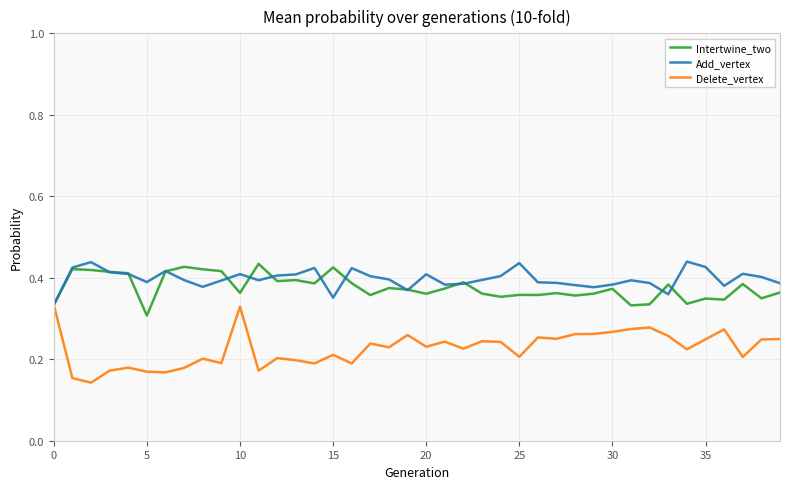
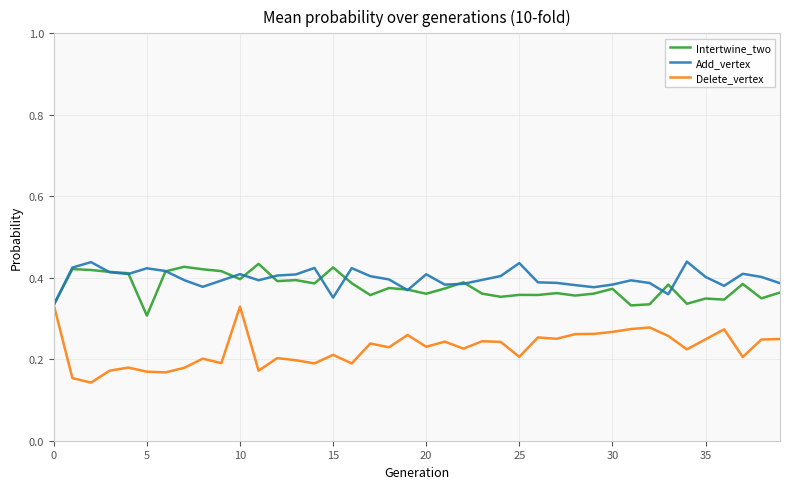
Add_vertex, 5: 0.39 -> 0.42
Intertwine_two, 10: 0.36 -> 0.40
Add_vertex, 35: 0.43 -> 0.40
